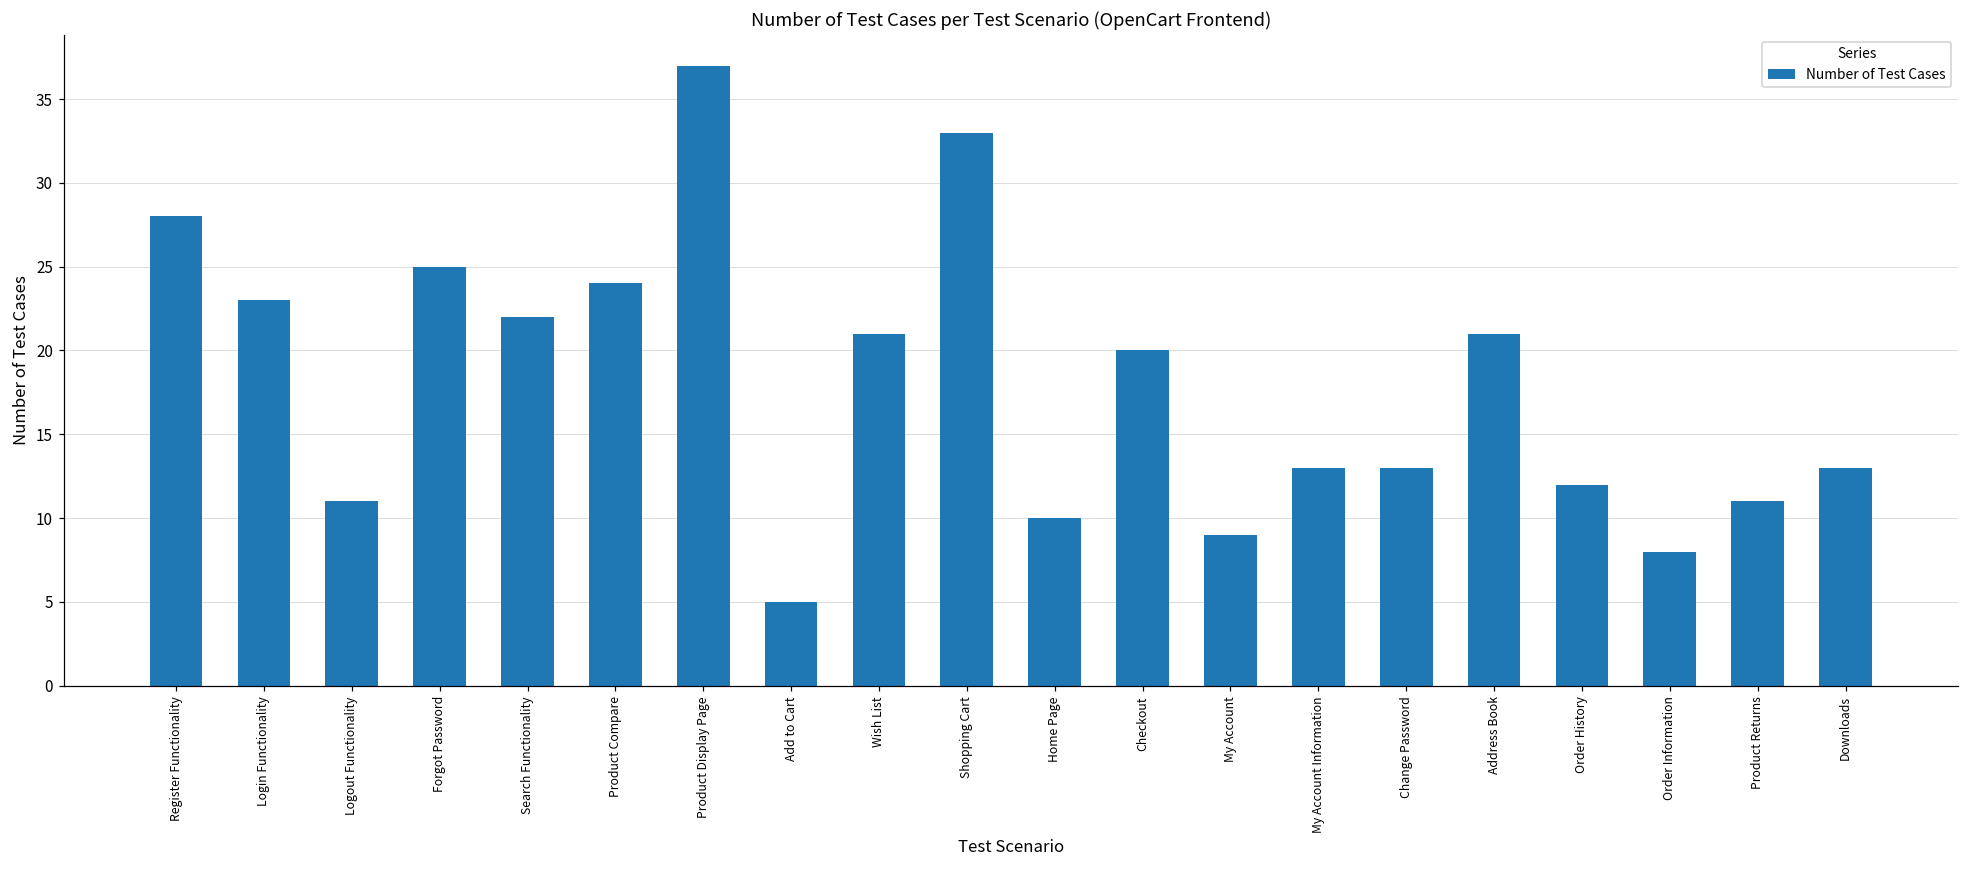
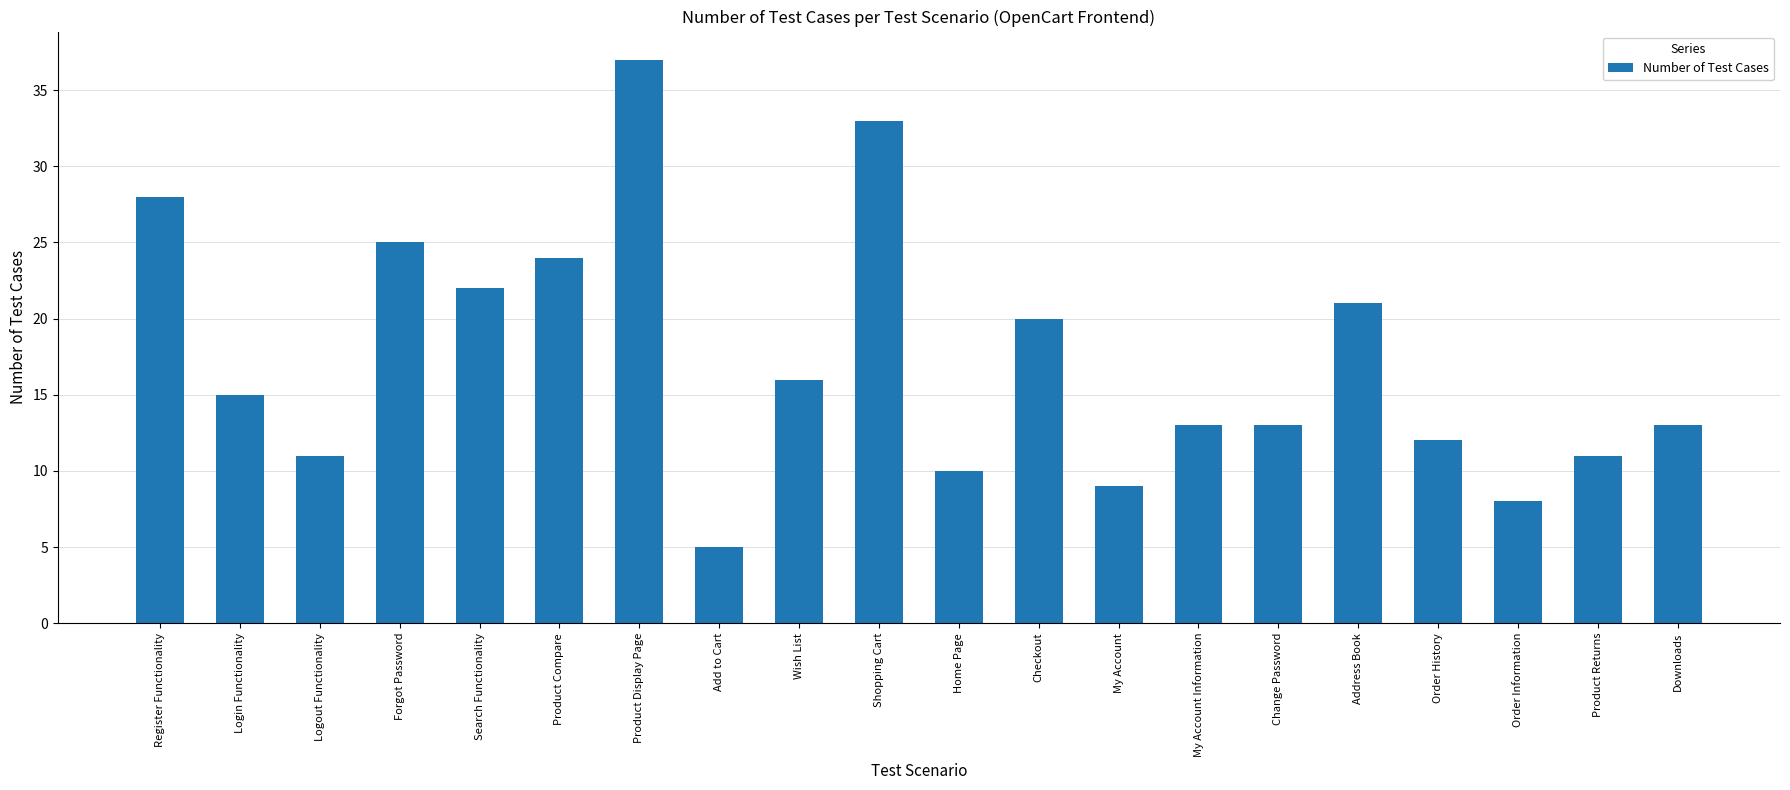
Login Functionality: 23 -> 15
Wish List: 21 -> 16
